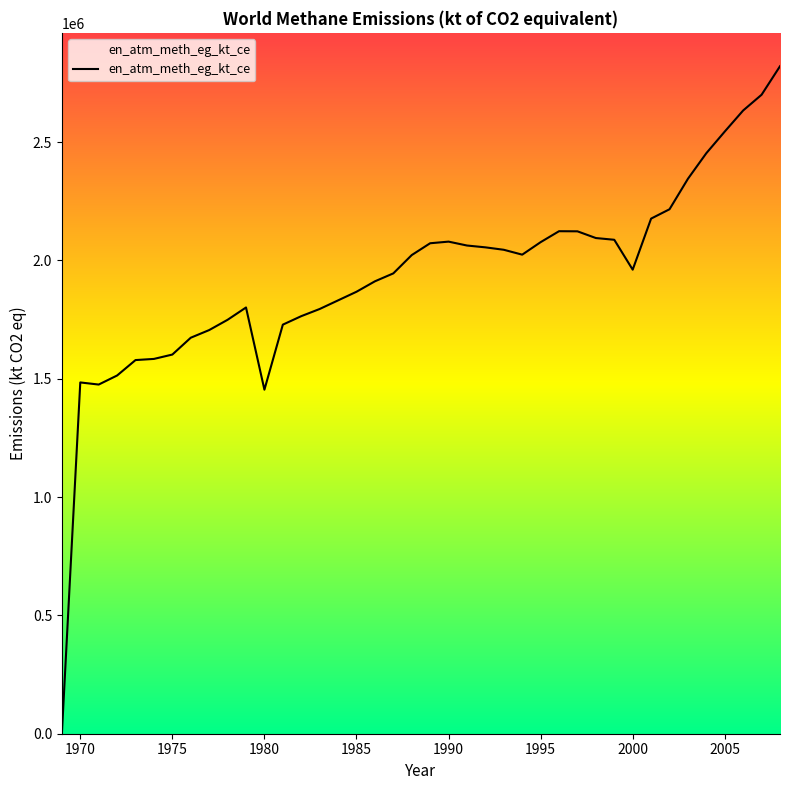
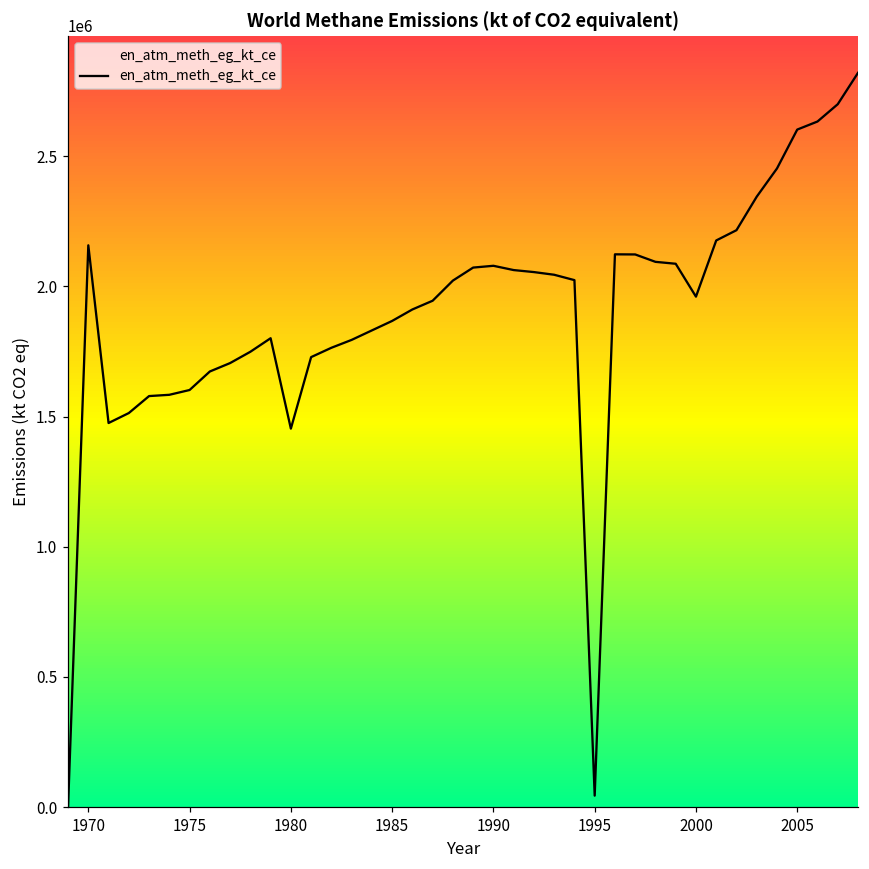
1970: 1480000 -> 2160000
1995: 2080000 -> 40000
2005: 2540000 -> 2600000
